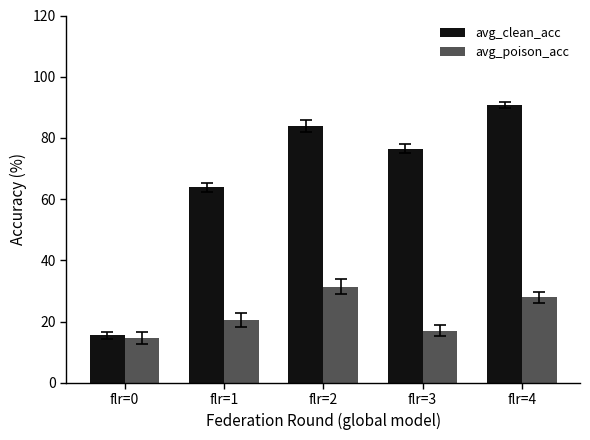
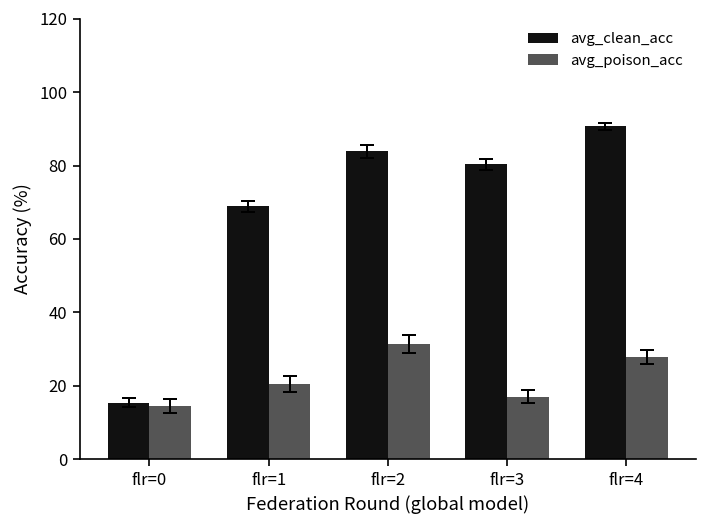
avg_clean_acc, flr=1: 64 -> 69
avg_clean_acc, flr=3: 77 -> 80
